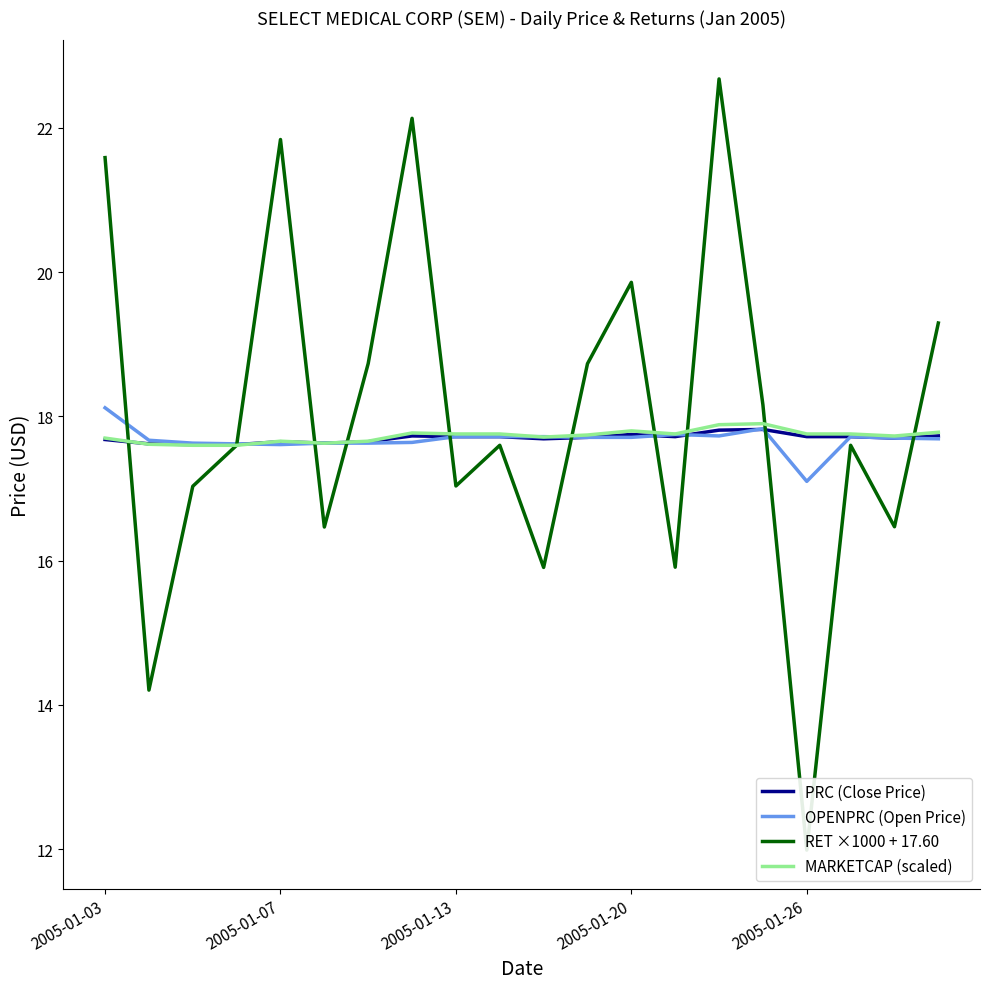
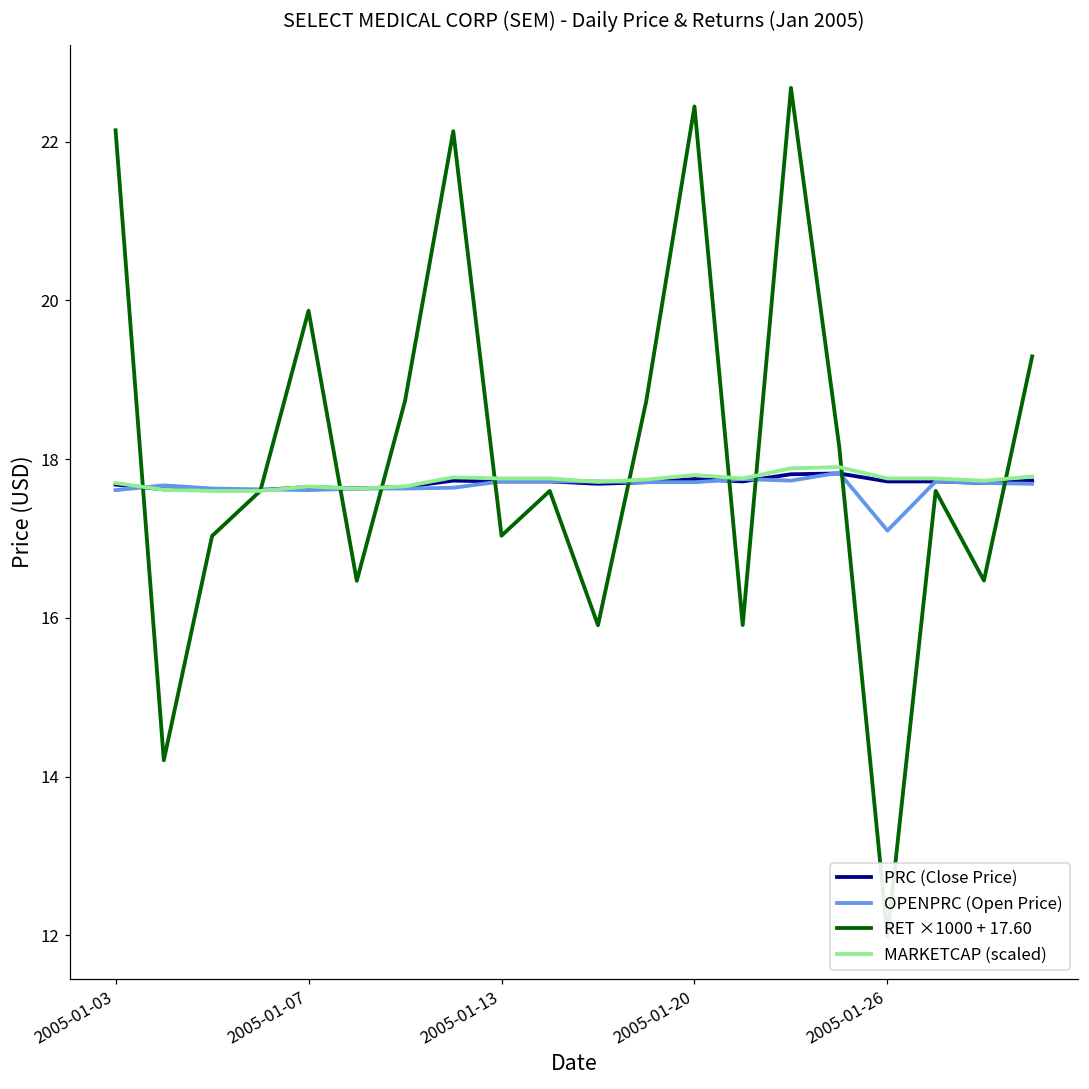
OPENPRC (Open Price), 2005-01-03: 18.1 -> 17.6
RET ×1000 + 17.60, 2005-01-03: 21.6 -> 22.1
RET ×1000 + 17.60, 2005-01-07: 21.8 -> 19.9
RET ×1000 + 17.60, 2005-01-20: 19.9 -> 22.4
